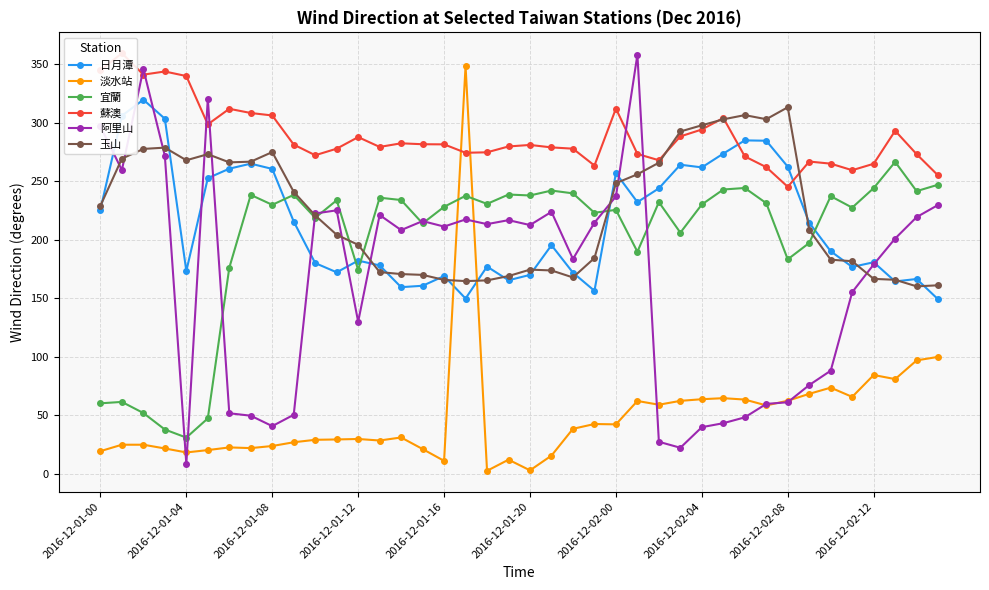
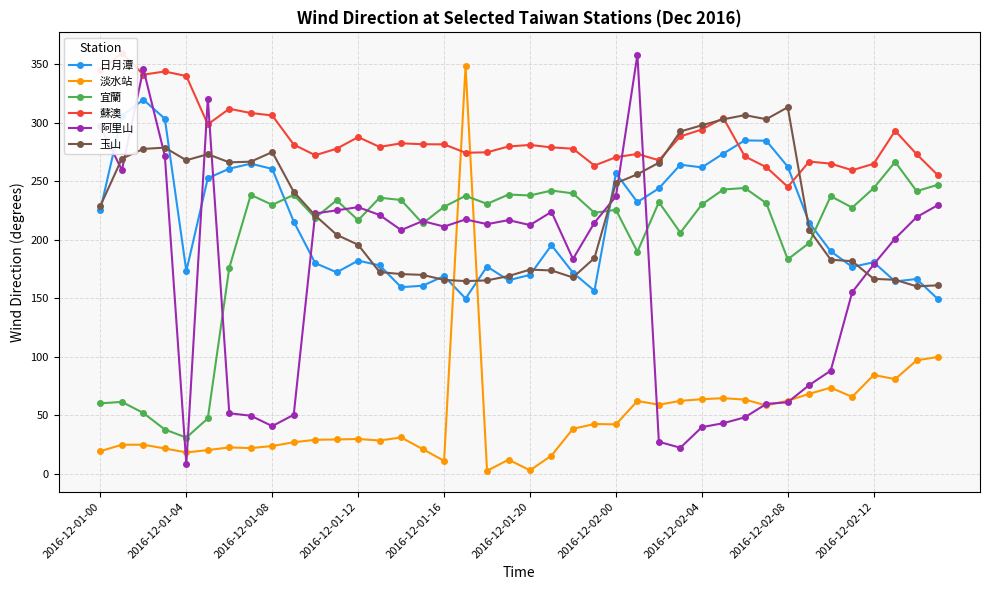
宜蘭, 2016-12-01-12: 174 -> 217
阿里山, 2016-12-01-12: 130 -> 228
蘇澳, 2016-12-02-00: 312 -> 271
